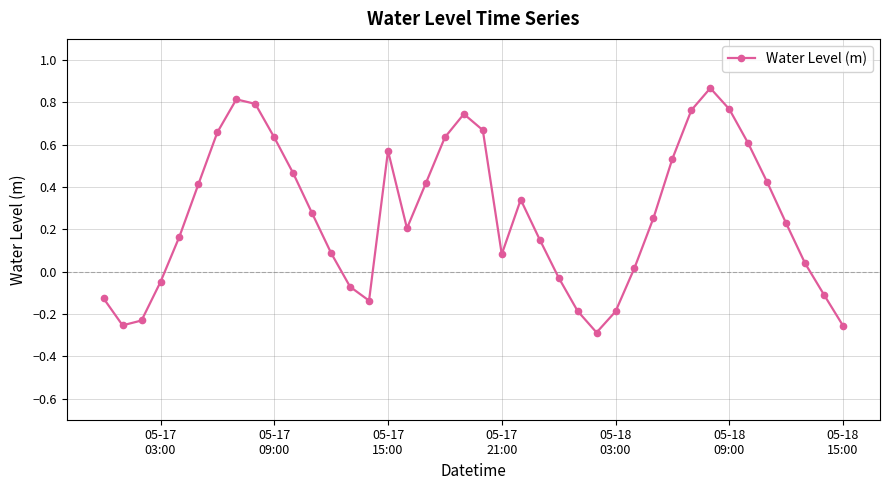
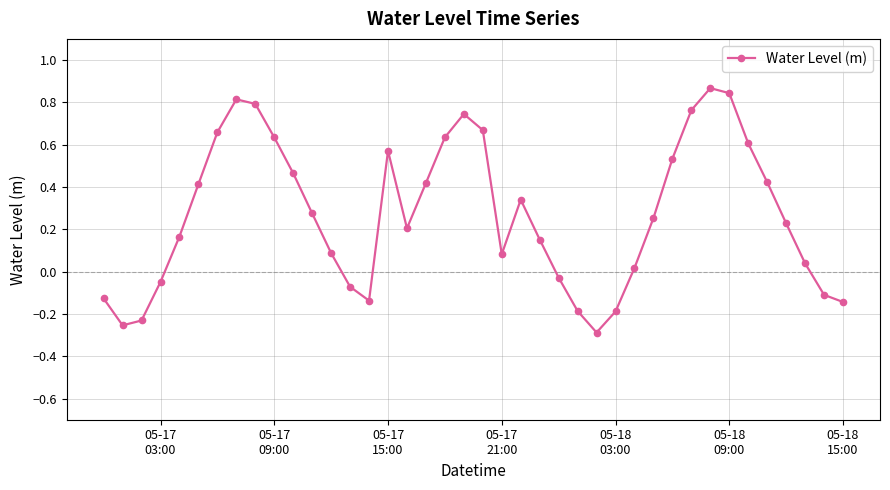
05-18 09:00: 0.77 -> 0.84
05-18 15:00: -0.26 -> -0.14
